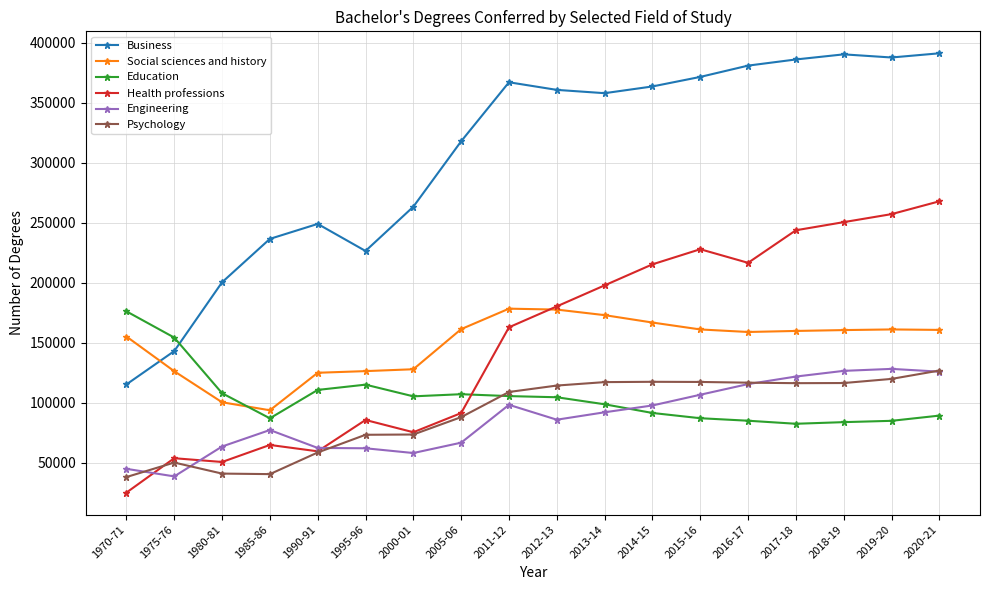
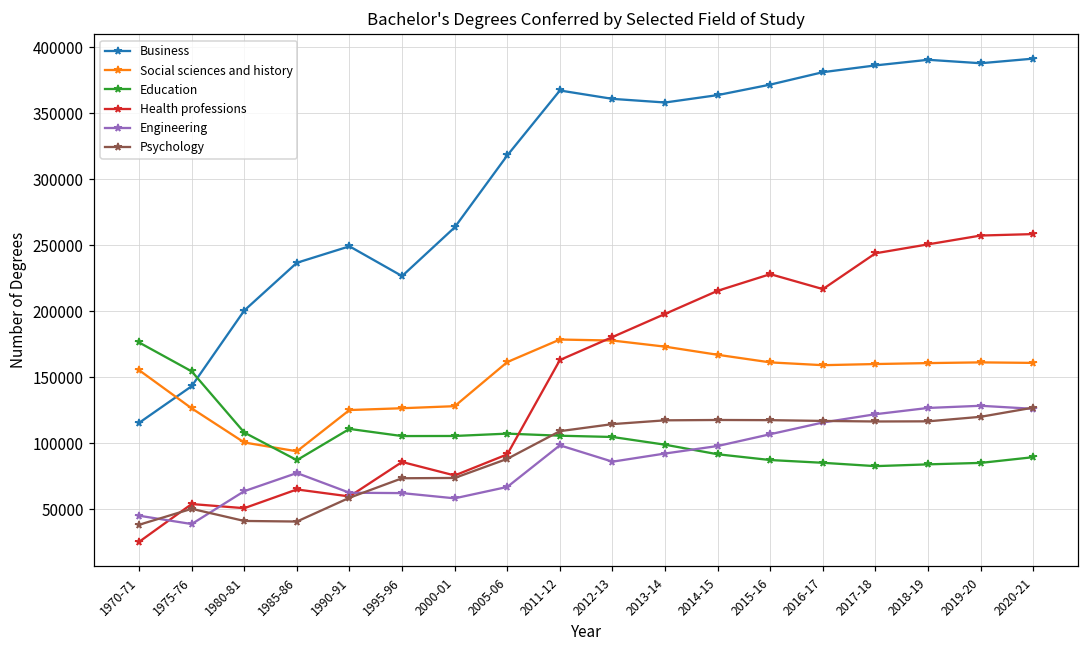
Education, 1995-96: 115000 -> 105000
Health professions, 2020-21: 268000 -> 258000
